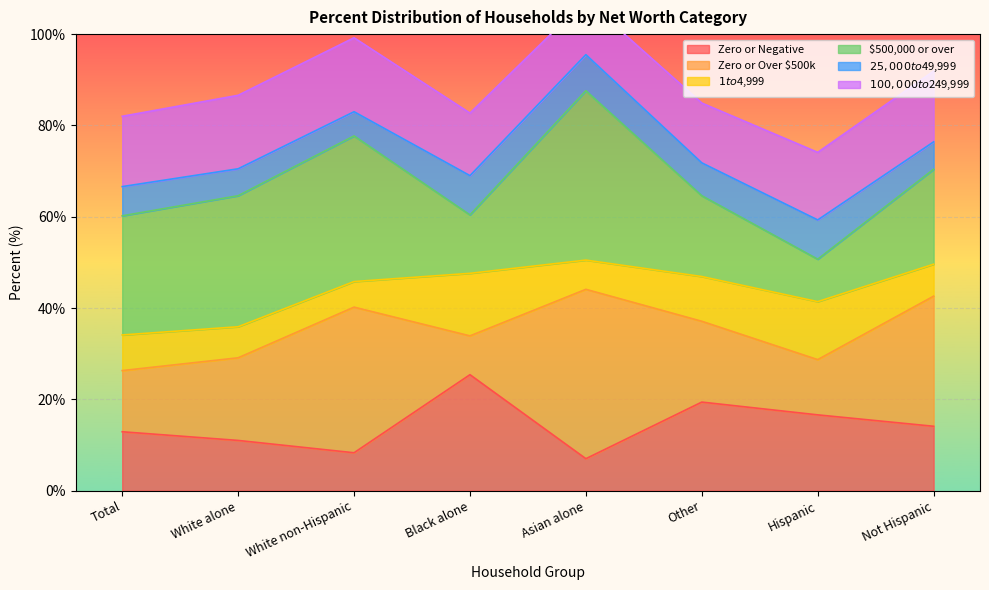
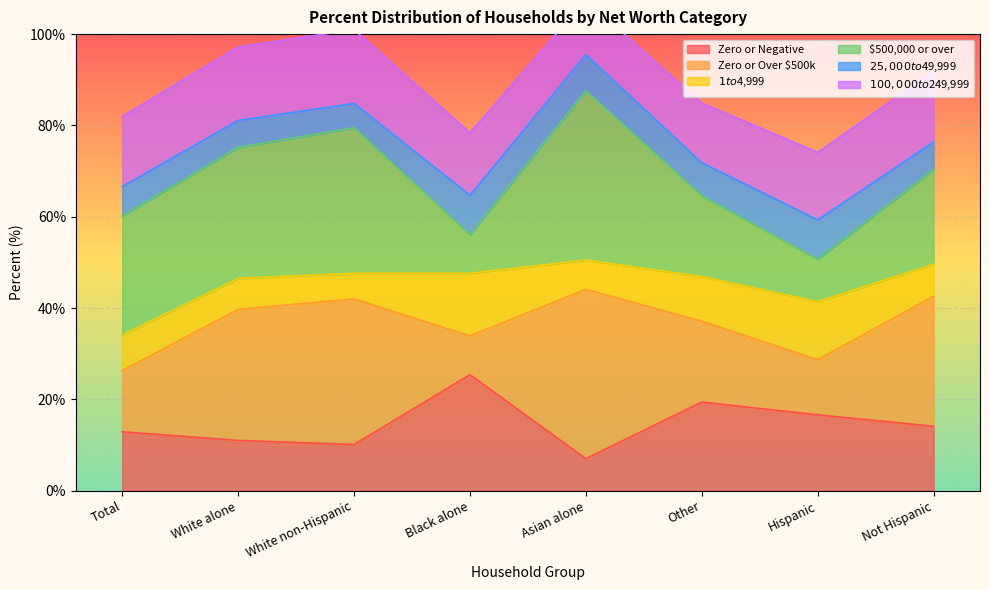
Zero or Over $500k, White alone: 18% -> 29%
Zero or Negative, White non-Hispanic: 8% -> 10%
$500,000 or over, Black alone: 13% -> 9%
